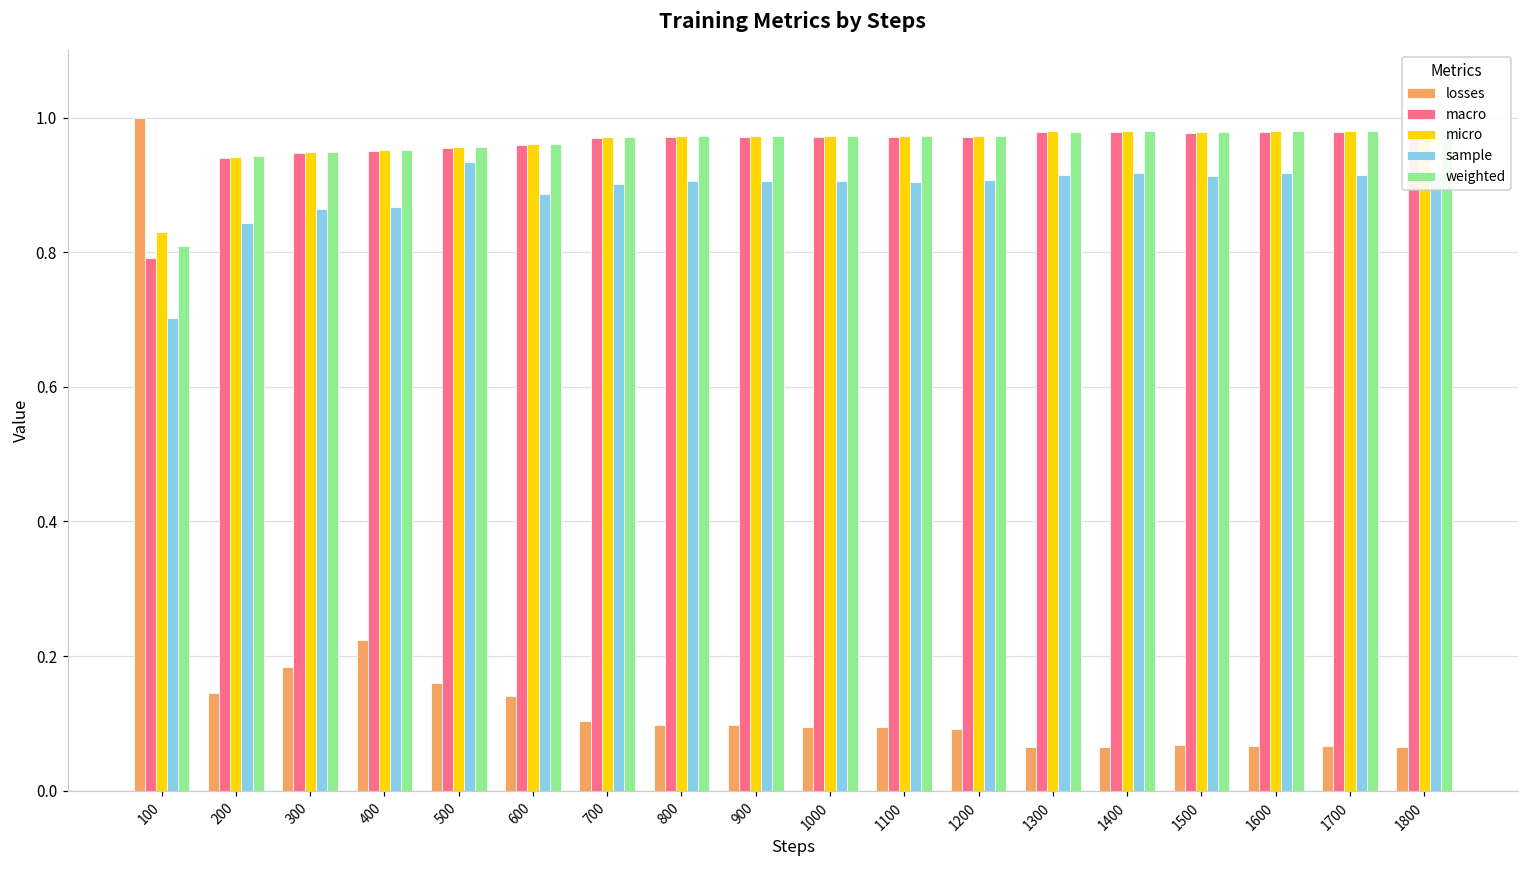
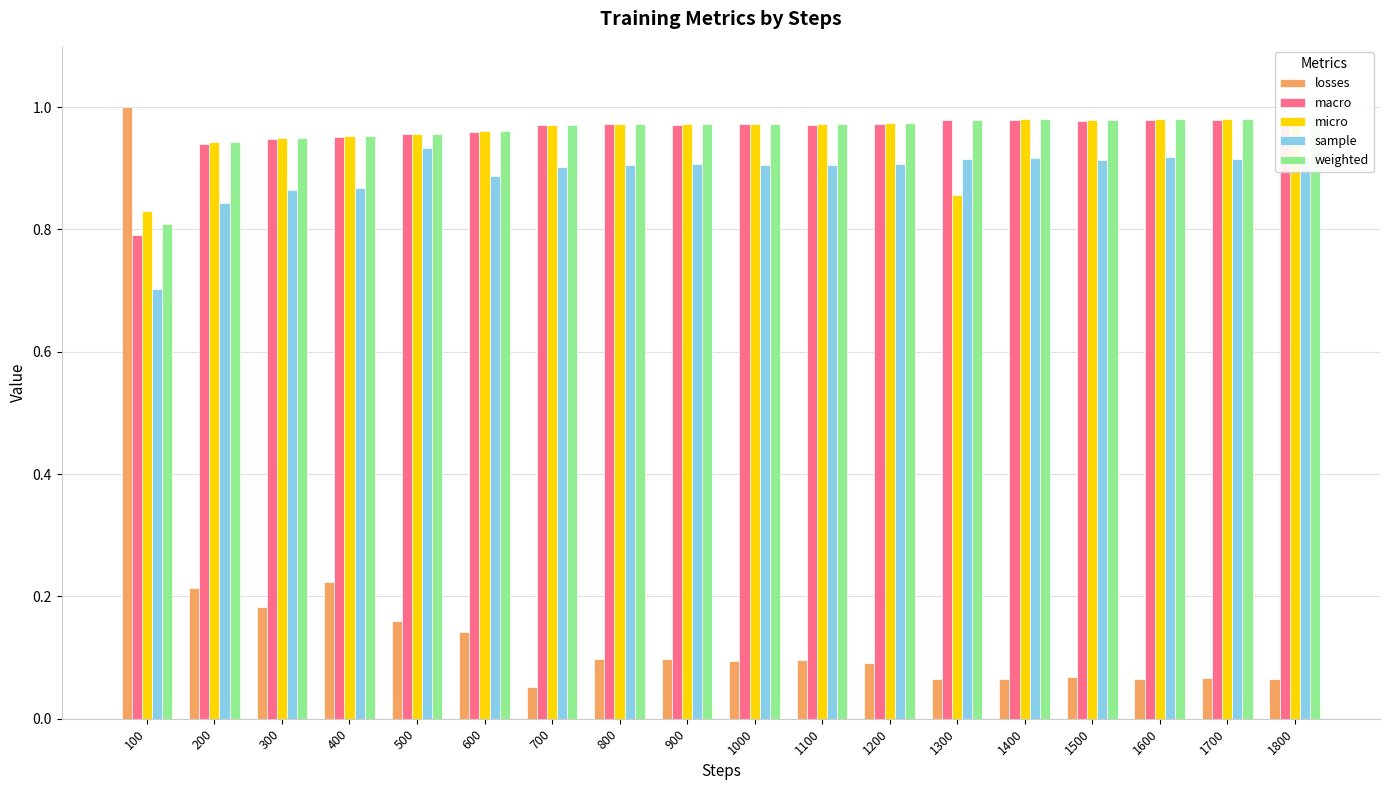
losses, 200: 0.14 -> 0.21
losses, 700: 0.10 -> 0.05
micro, 1300: 0.98 -> 0.86
